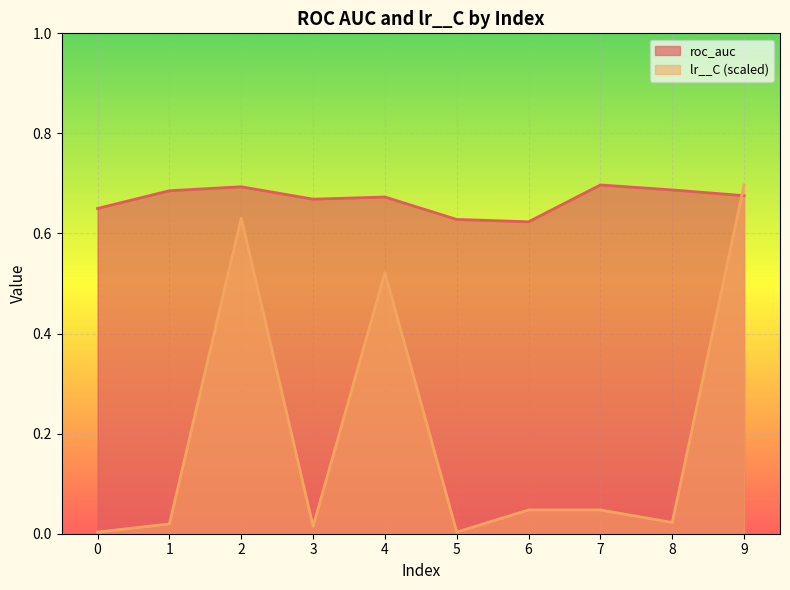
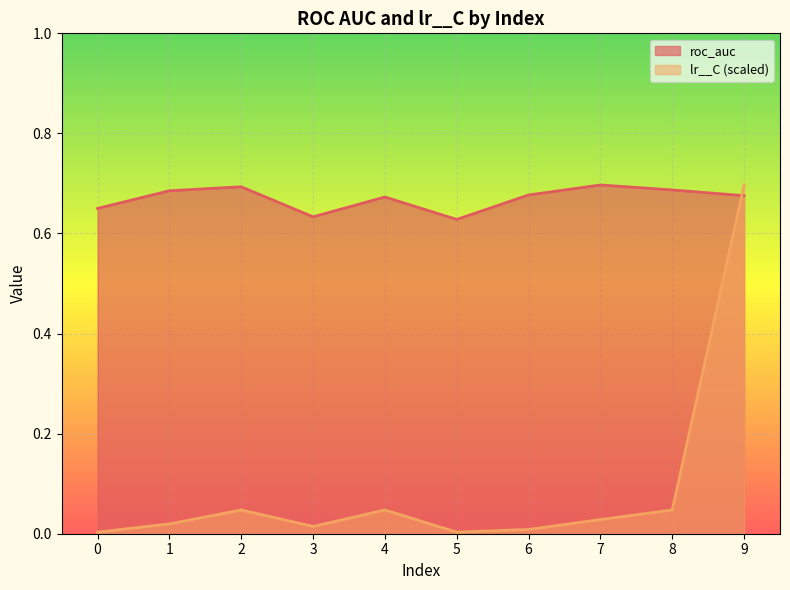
lr__C (scaled), 2: 0.63 -> 0.05
roc_auc, 3: 0.67 -> 0.63
lr__C (scaled), 4: 0.52 -> 0.05
roc_auc, 6: 0.62 -> 0.68
lr__C (scaled), 6: 0.05 -> 0.01
lr__C (scaled), 7: 0.05 -> 0.03
lr__C (scaled), 8: 0.02 -> 0.05
